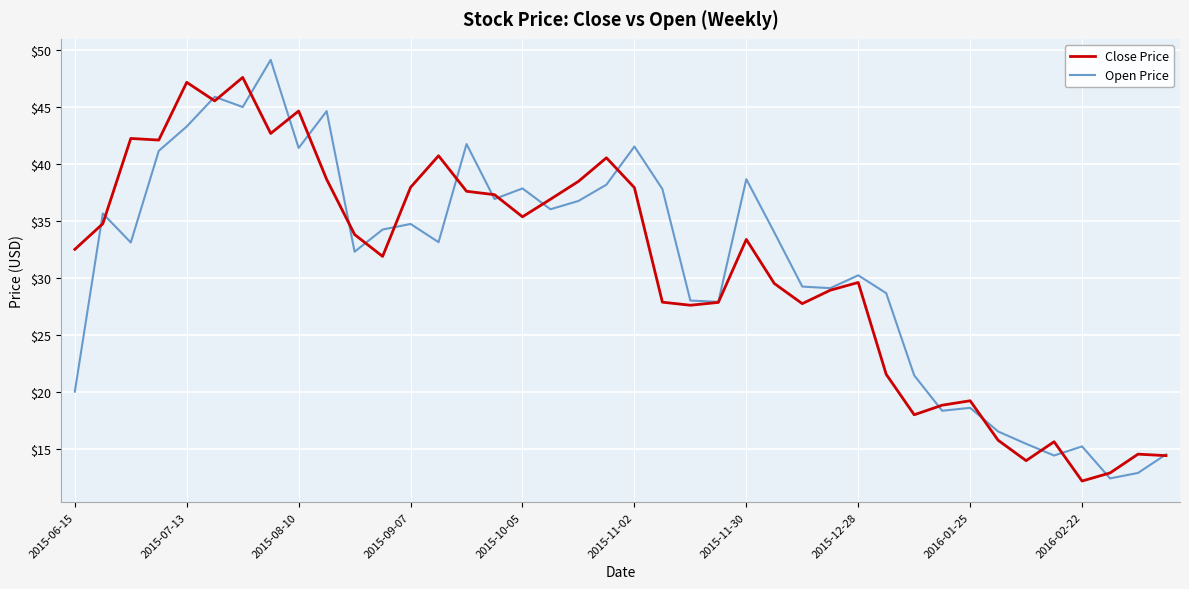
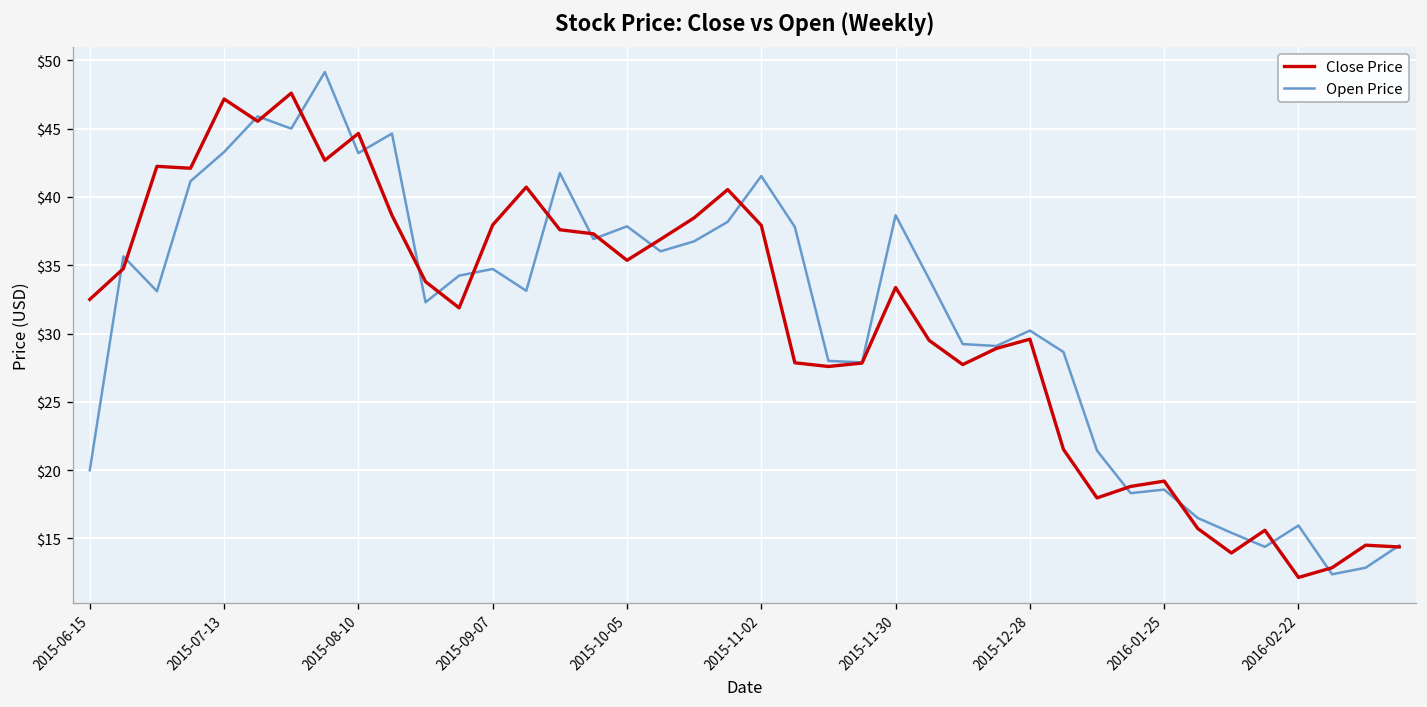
Open Price, 2015-08-10: $41.4 -> $43.2
Open Price, 2016-02-22: $15.2 -> $16.0
